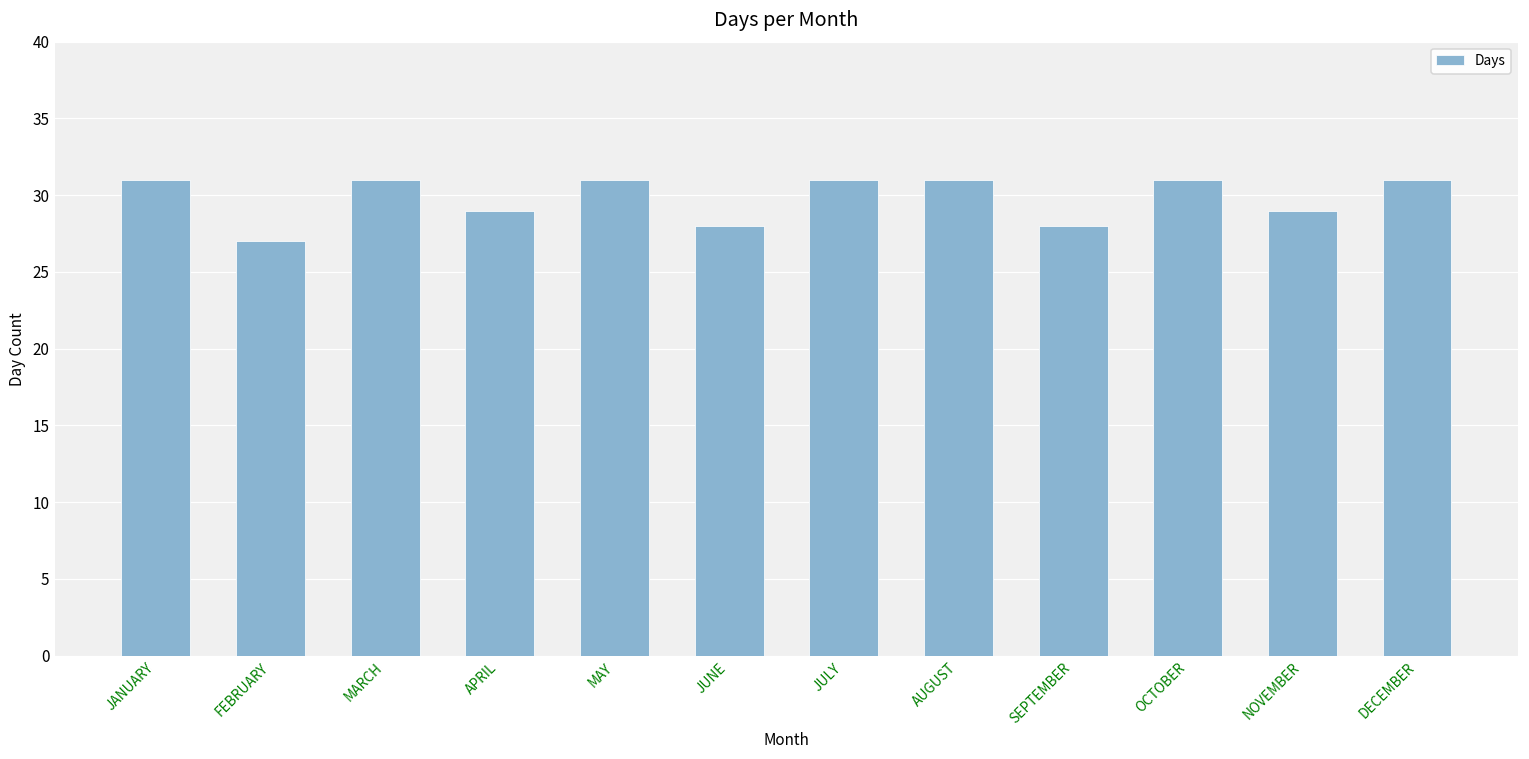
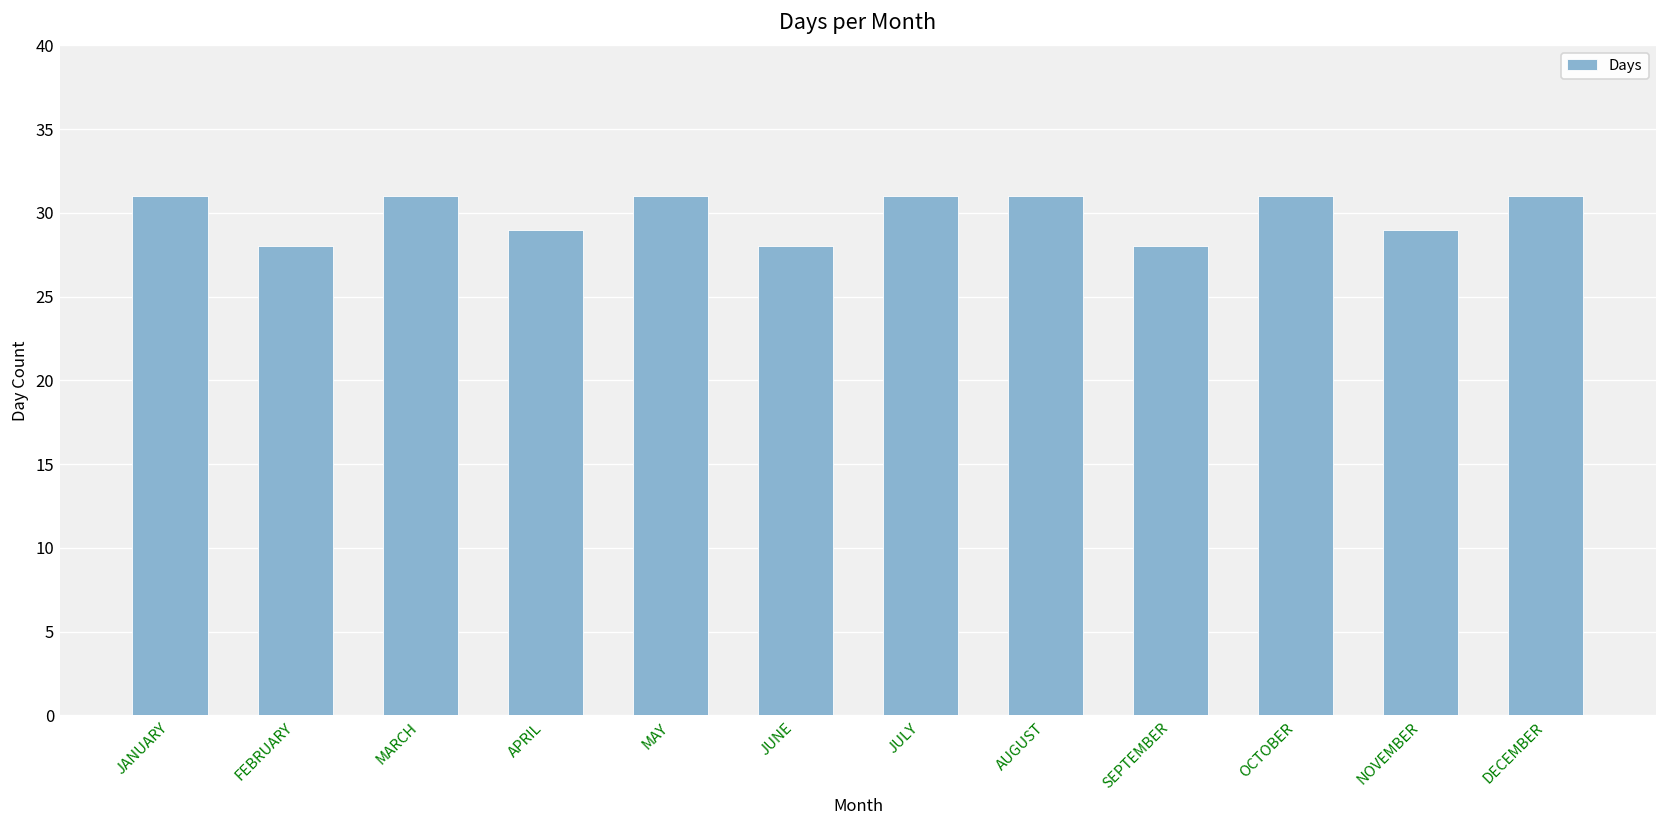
FEBRUARY: 27 -> 28
